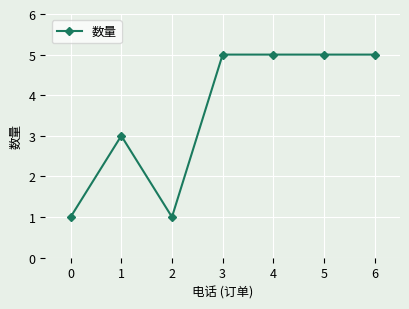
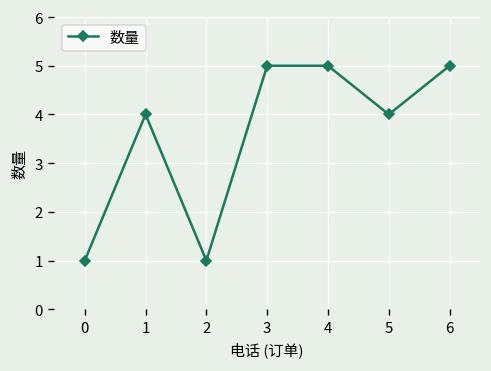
1: 3 -> 4
5: 5 -> 4
